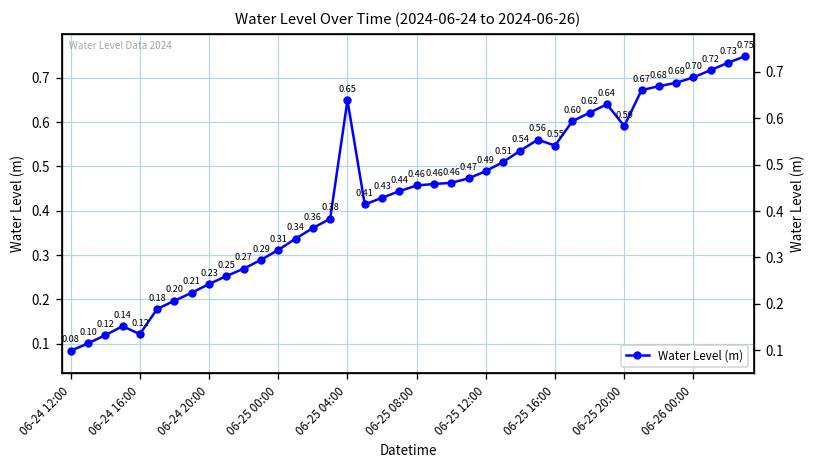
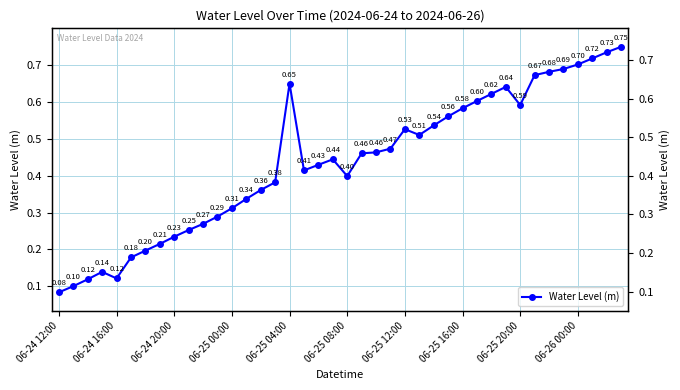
06-25 08:00: 0.46 -> 0.40
06-25 12:00: 0.49 -> 0.53
06-25 16:00: 0.55 -> 0.58
